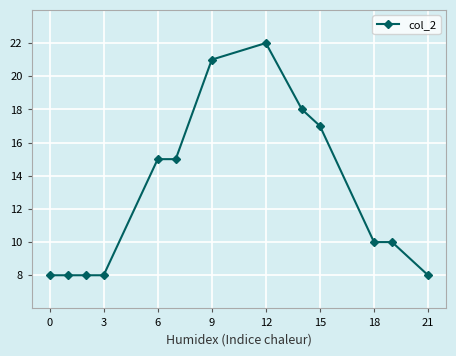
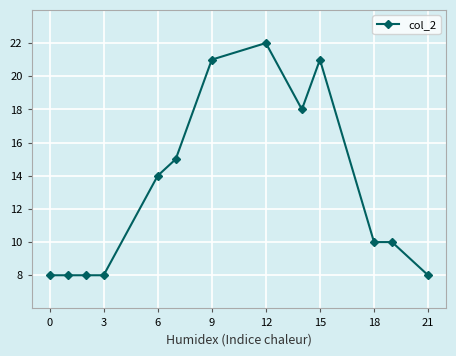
6: 15 -> 14
15: 17 -> 21
